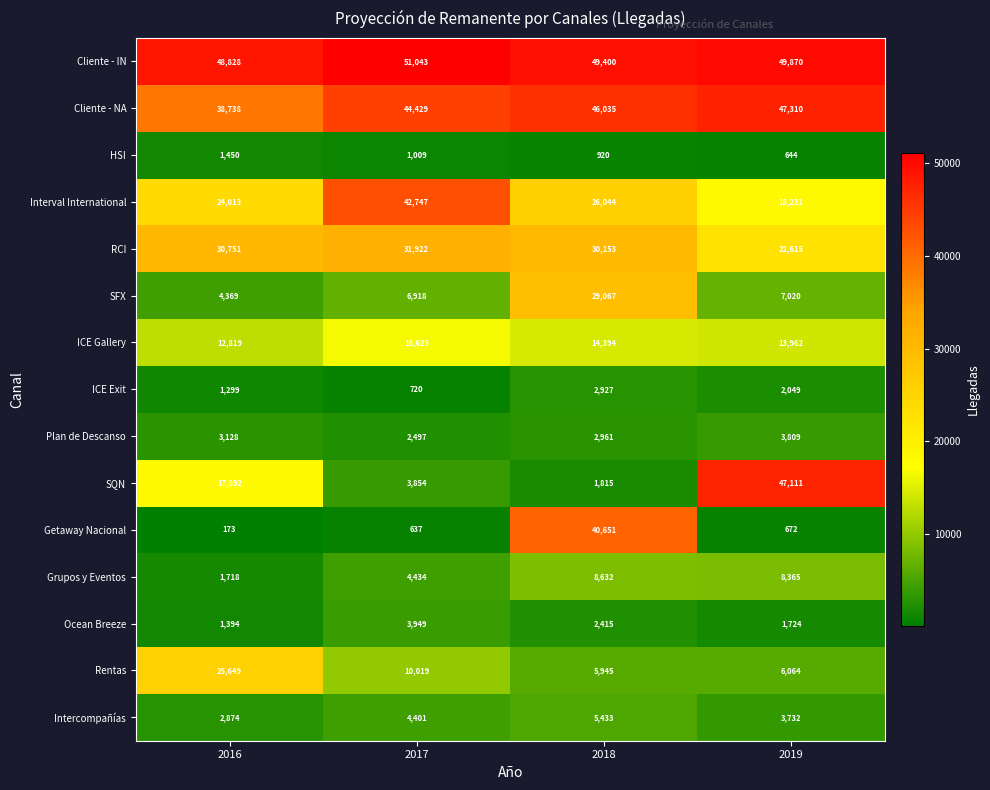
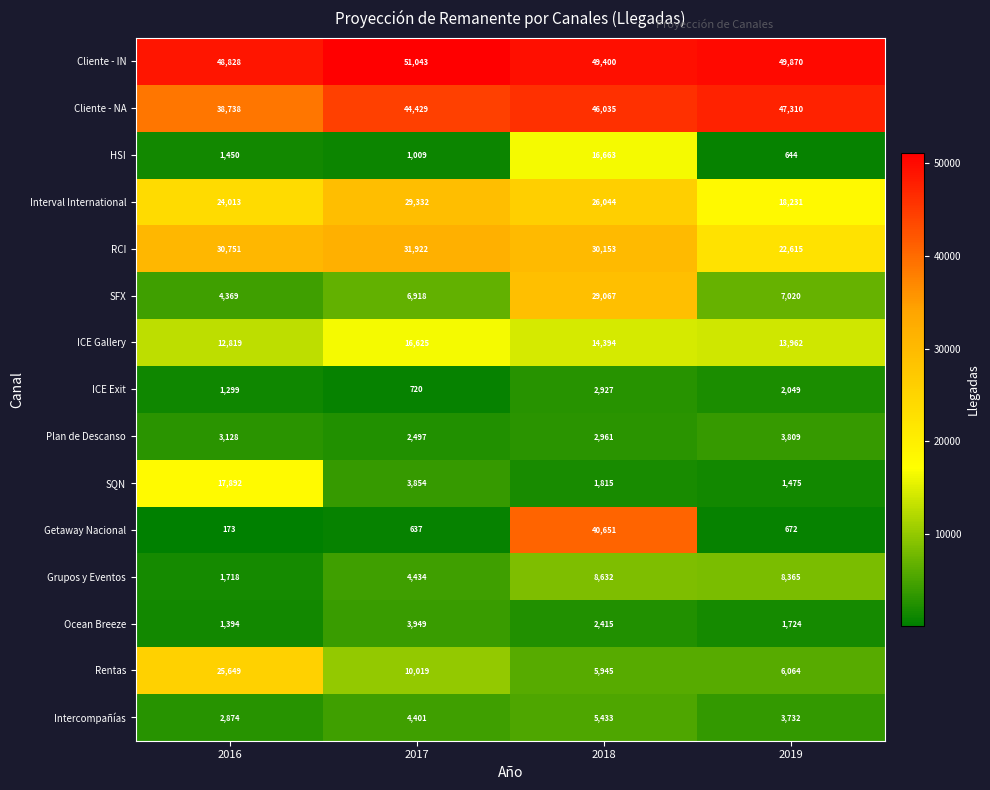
HSI, 2018: 920 -> 16,663
Interval International, 2017: 42,747 -> 29,332
SQN, 2019: 47,111 -> 1,475
